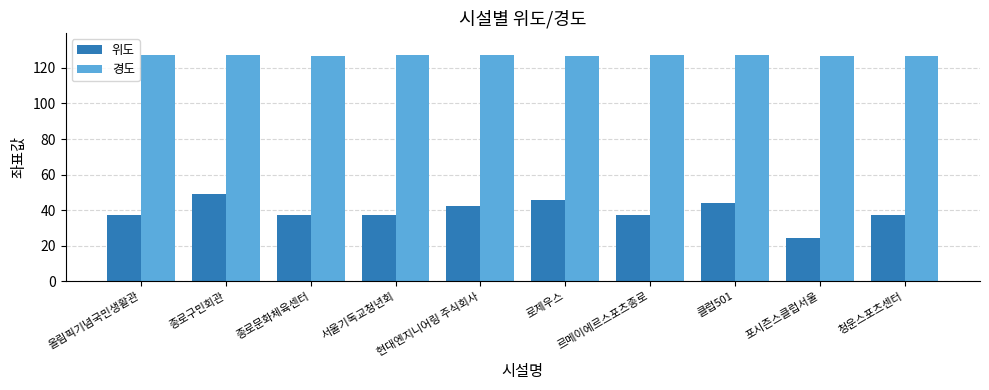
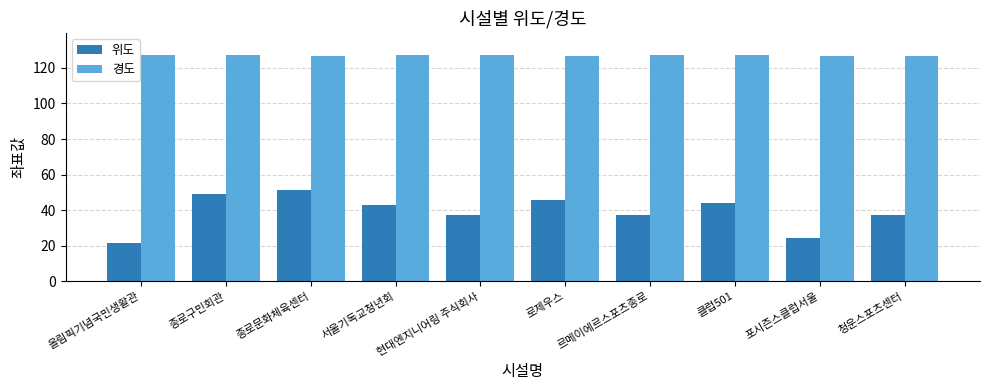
위도, 올림픽기념국민생활관: 38 -> 22
위도, 종로문화체육센터: 38 -> 51
위도, 서울기독교청년회: 38 -> 43
위도, 현대엔지니어링 주식회사: 42 -> 38
